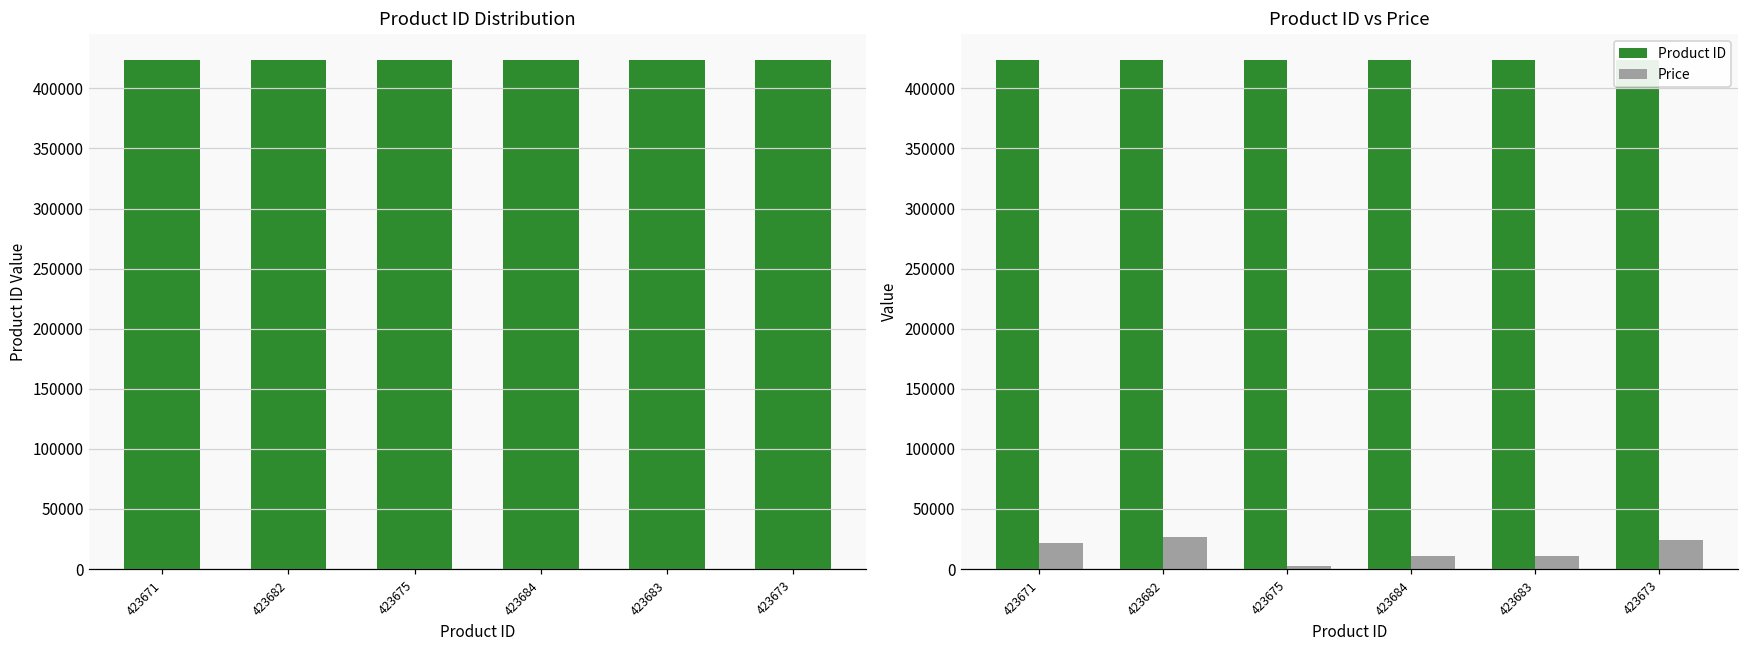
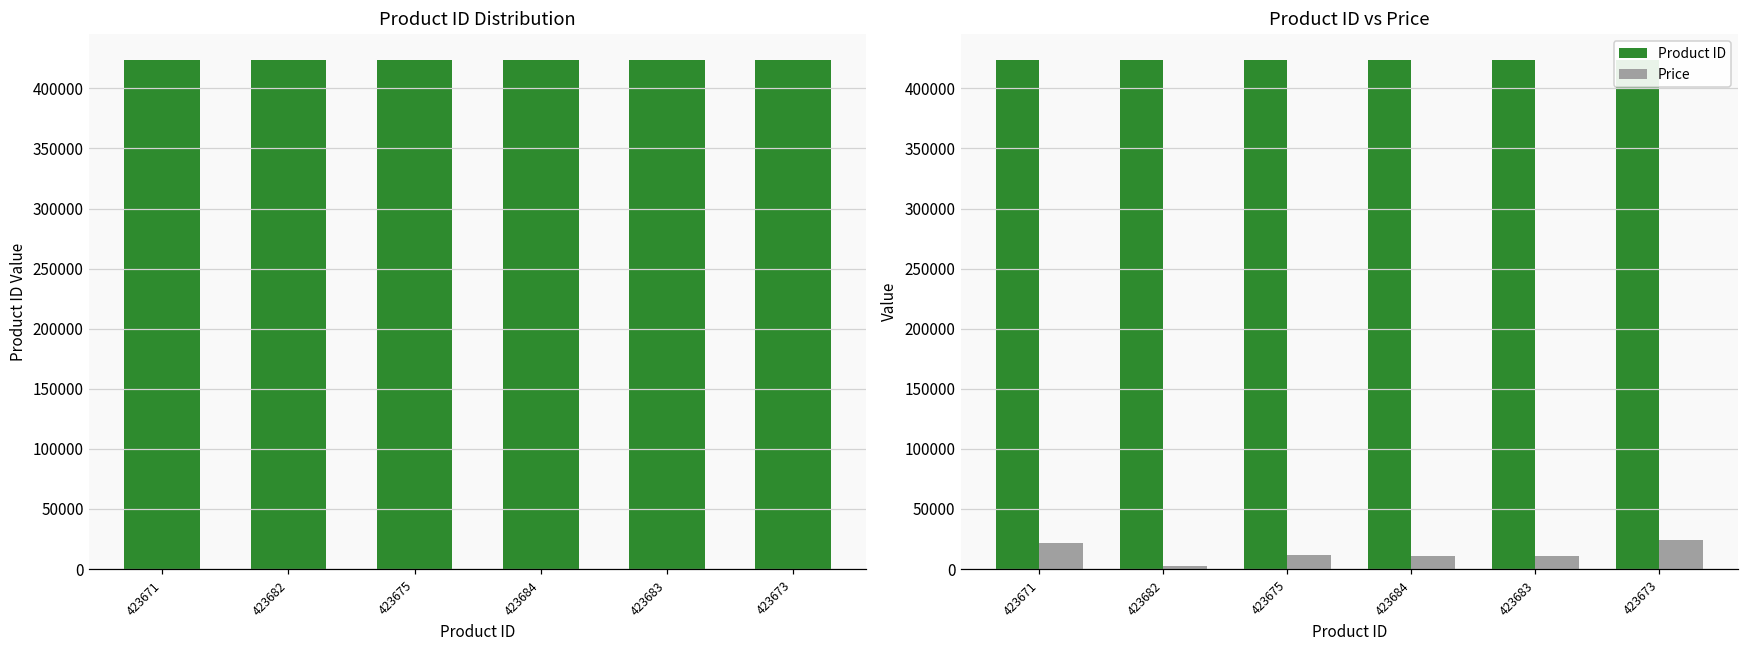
Product ID vs Price, Price, 423682: 26000 -> 3000
Product ID vs Price, Price, 423675: 3000 -> 12000
